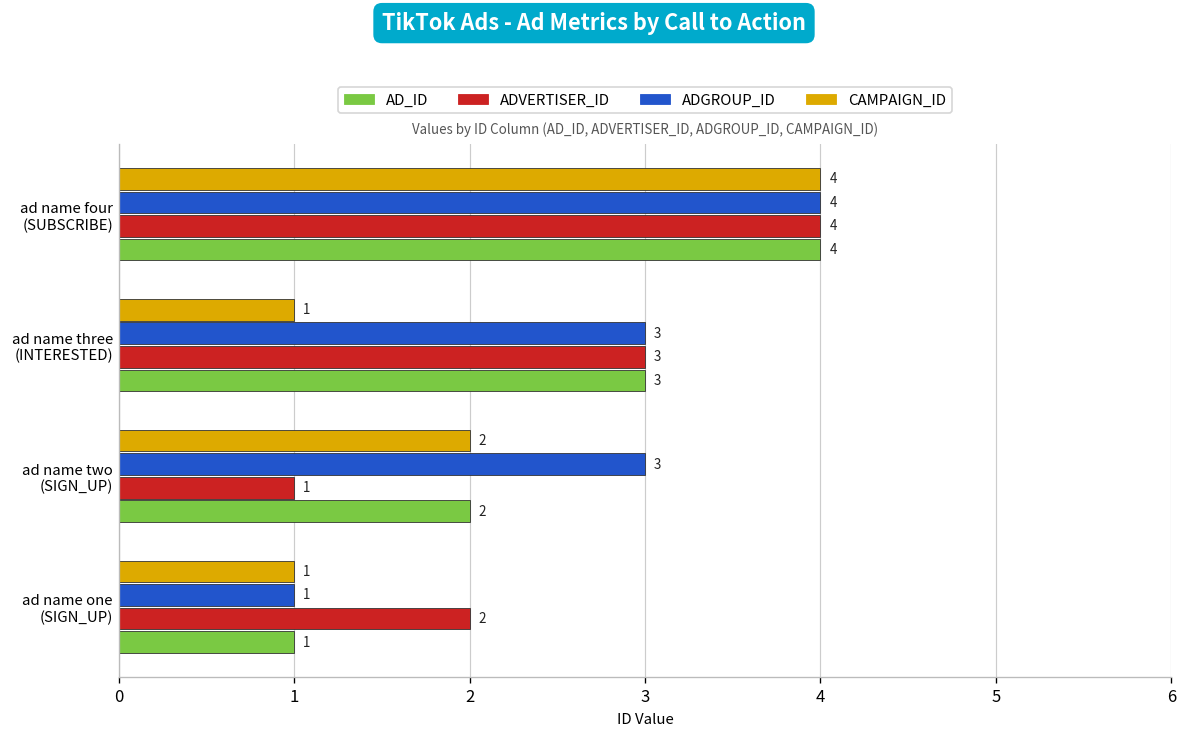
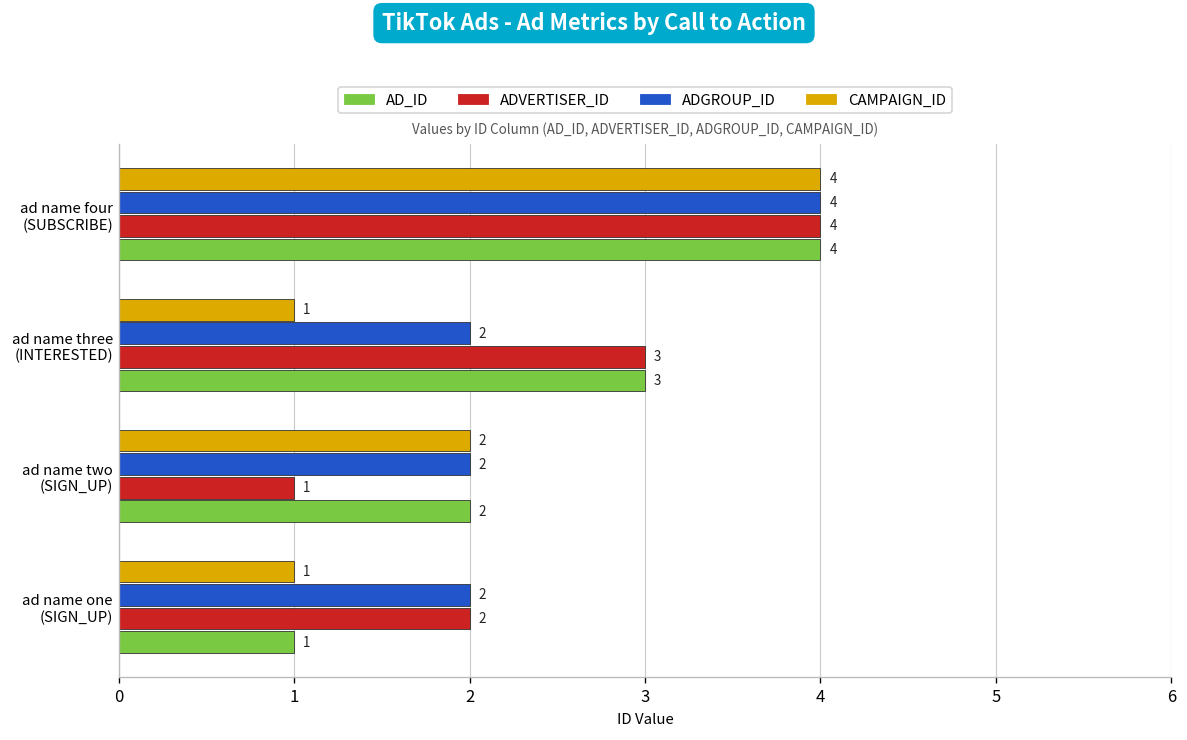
ADGROUP_ID, ad name three (INTERESTED): 3 -> 2
ADGROUP_ID, ad name two (SIGN_UP): 3 -> 2
ADGROUP_ID, ad name one (SIGN_UP): 1 -> 2
